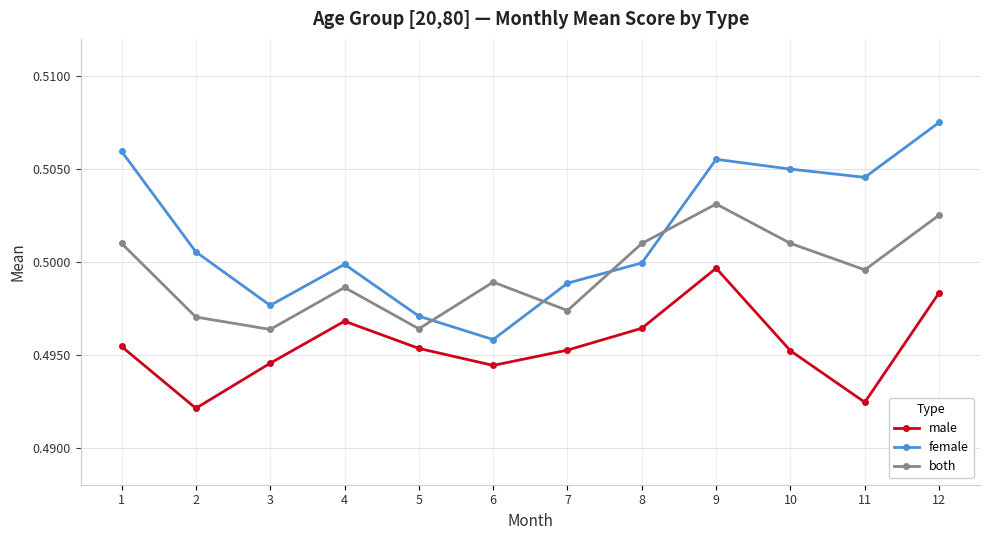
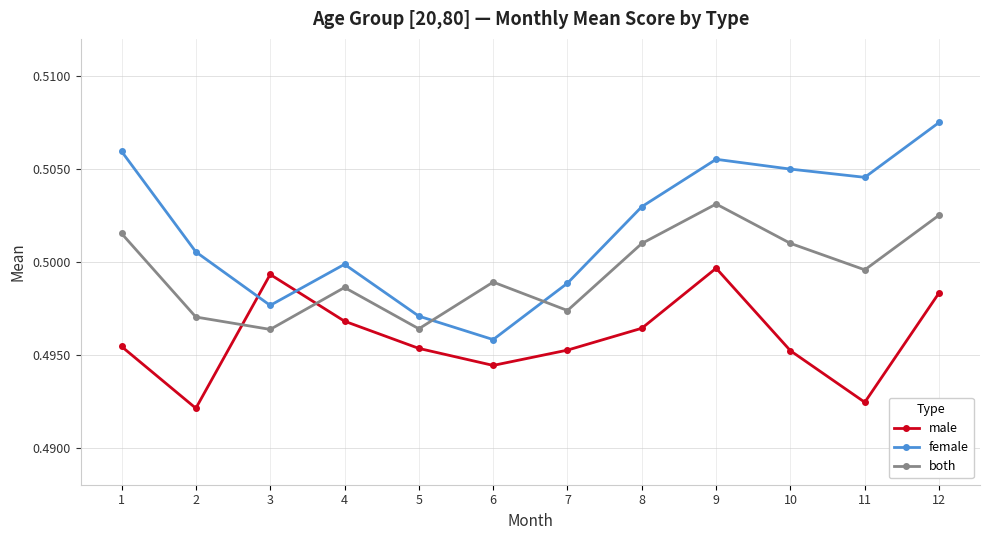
both, 1: 0.5010 -> 0.5015
male, 3: 0.4945 -> 0.4993
female, 8: 0.4999 -> 0.5030
